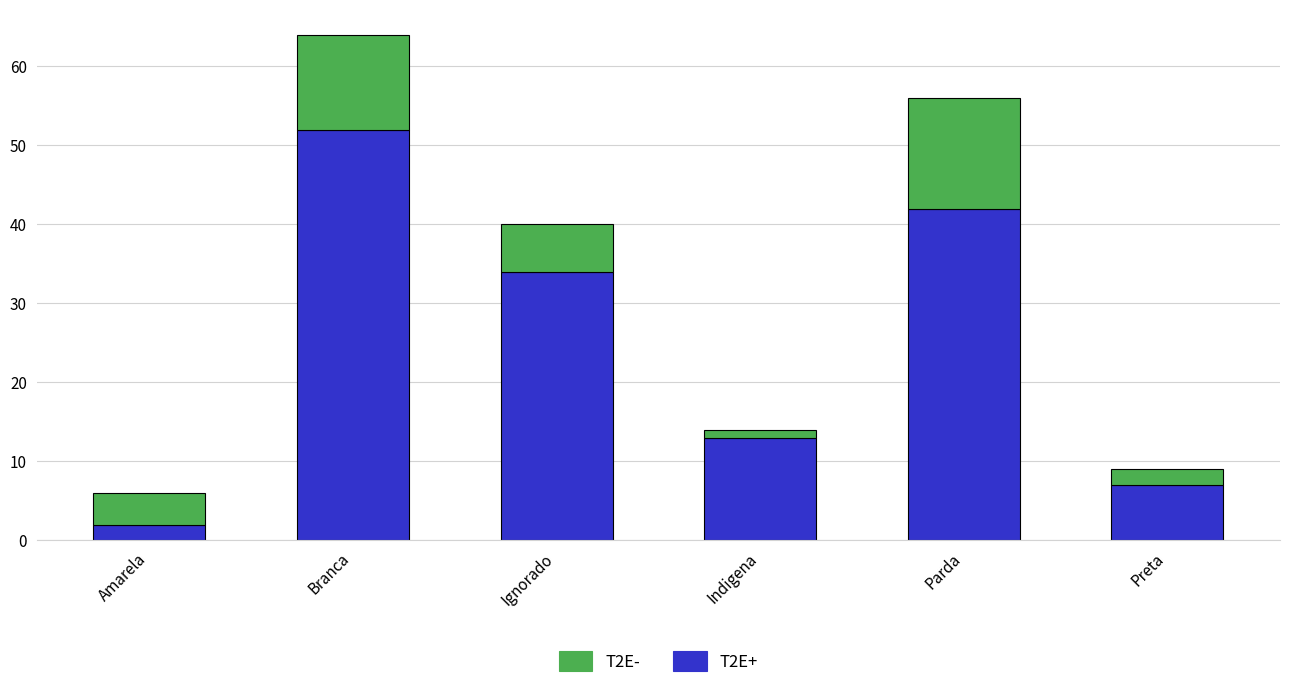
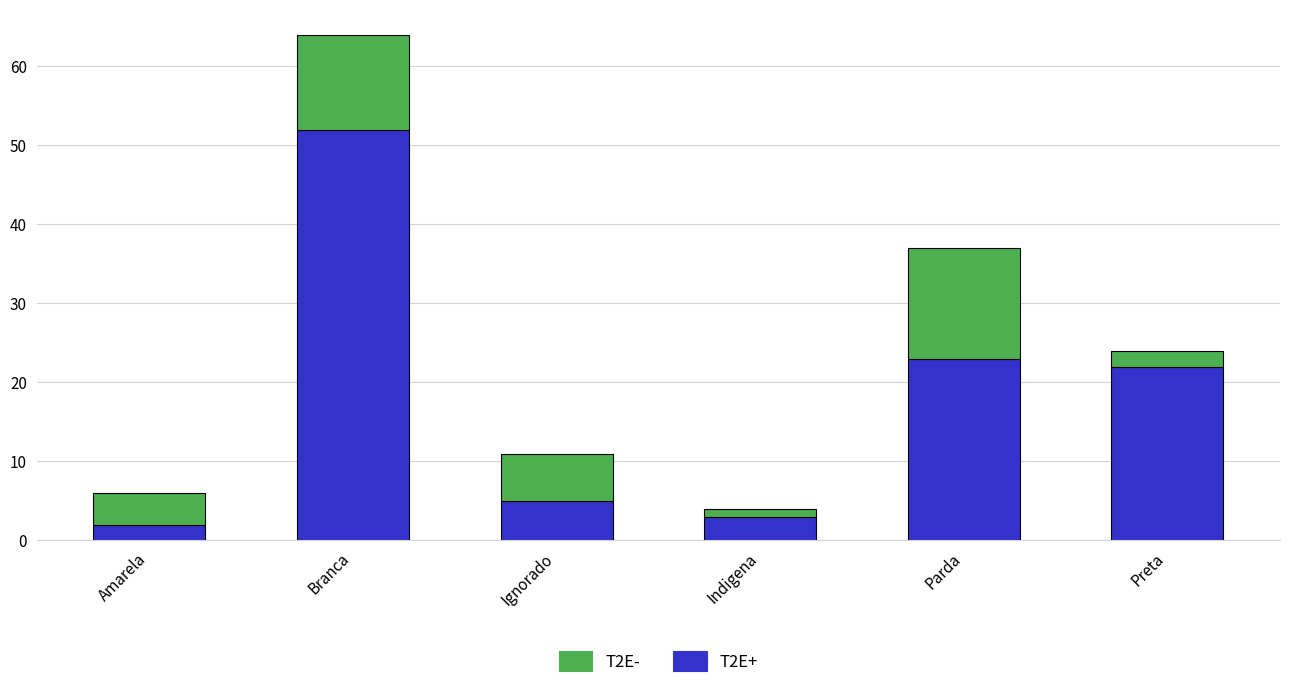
T2E+, Ignorado: 34 -> 5
T2E+, Indigena: 13 -> 3
T2E+, Parda: 42 -> 23
T2E+, Preta: 7 -> 22
